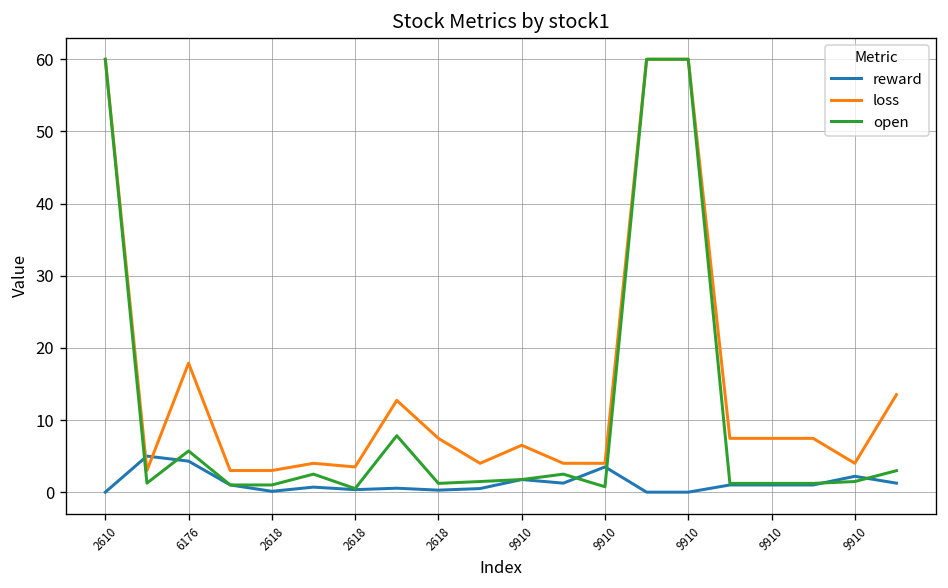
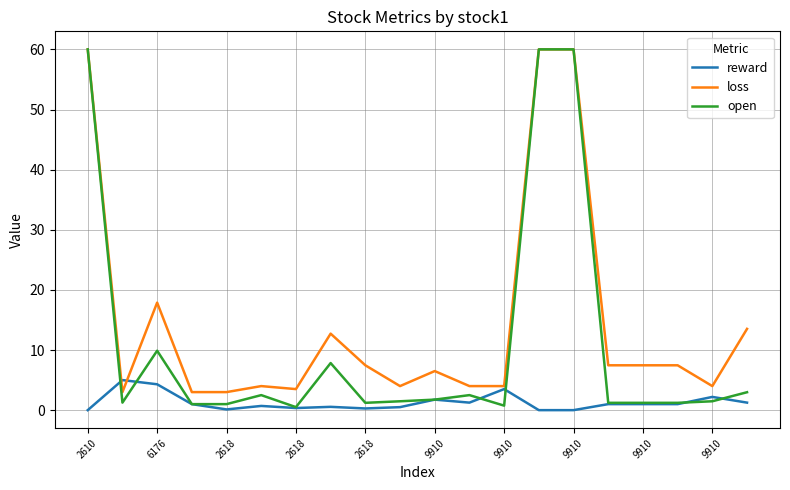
open, 6176: 6 -> 10
